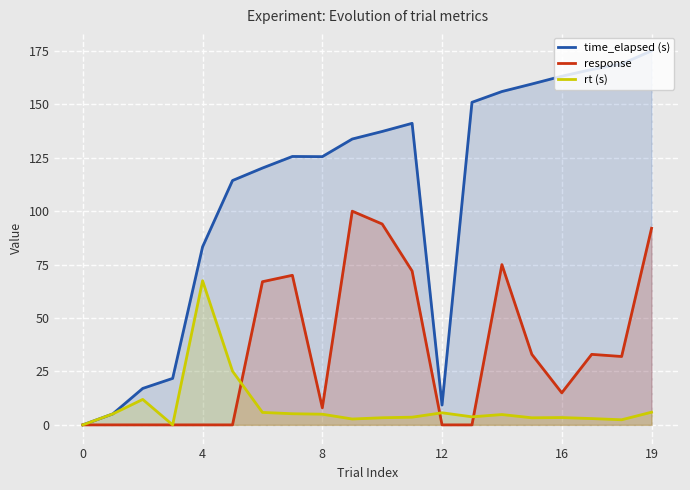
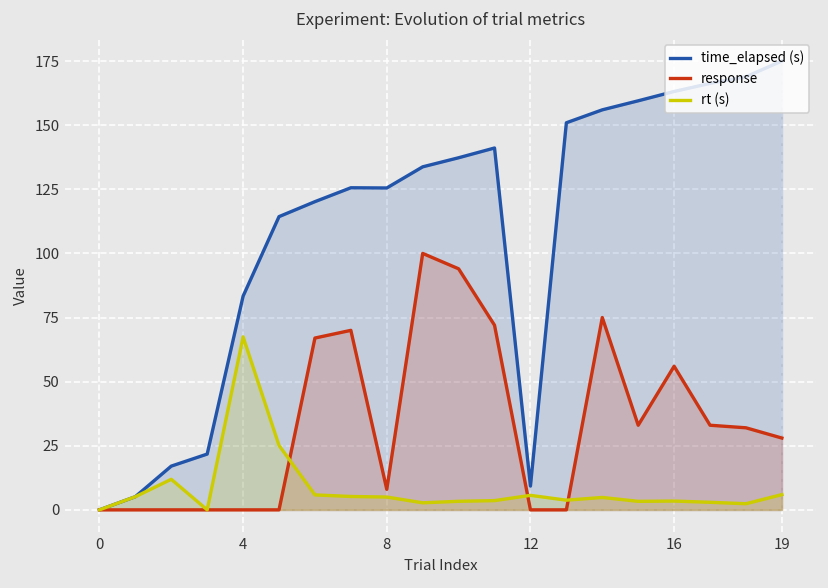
response, 16: 15 -> 56
response, 19: 92 -> 28
